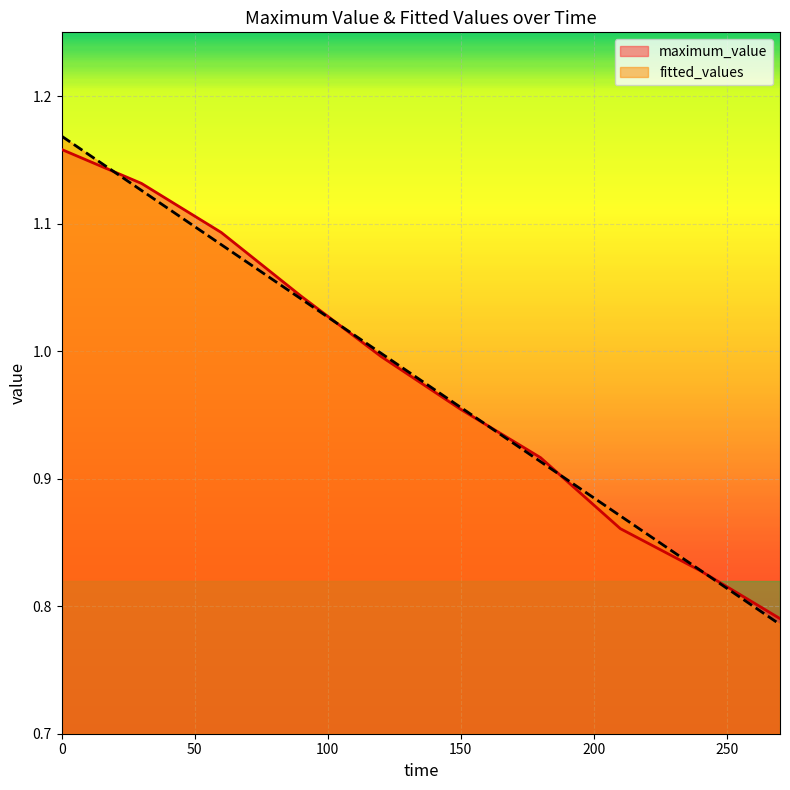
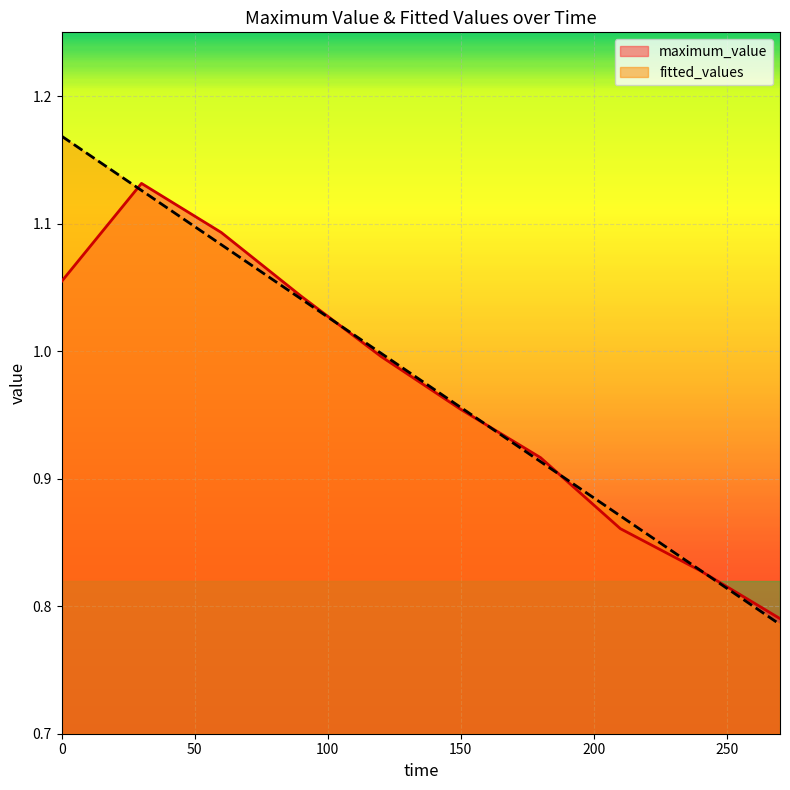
maximum_value, 0: 1.158 -> 1.055
